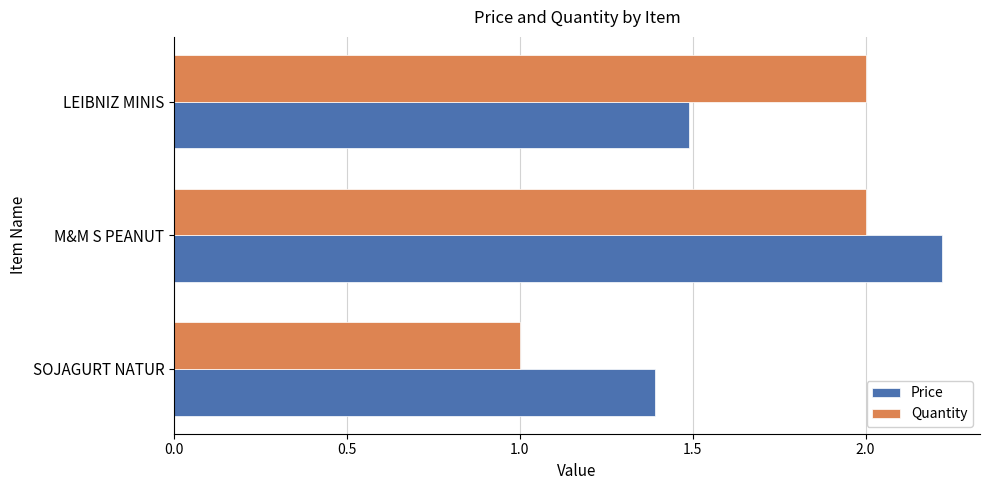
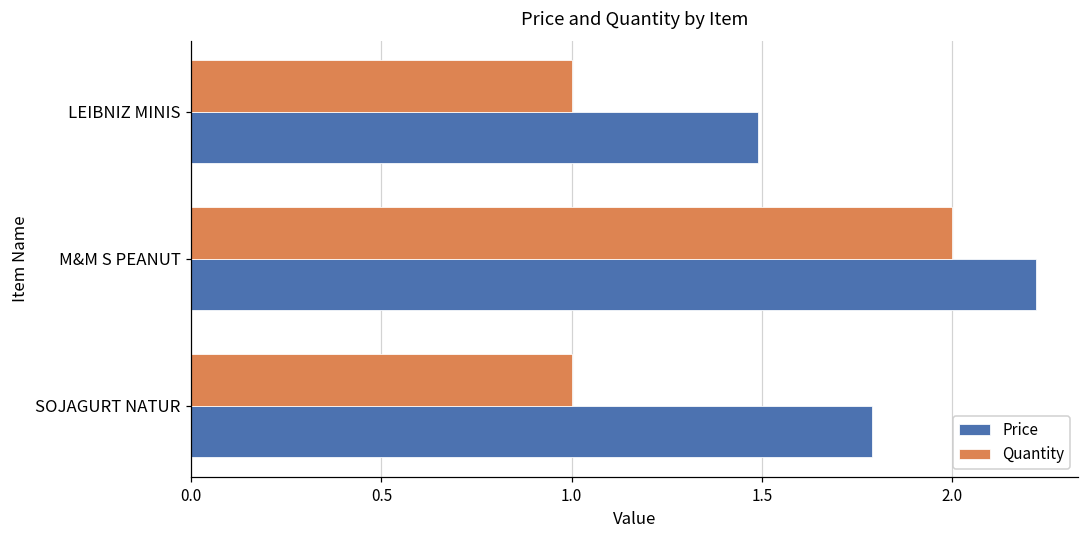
Quantity, LEIBNIZ MINIS: 2 -> 1
Price, SOJAGURT NATUR: 1.39 -> 1.79
